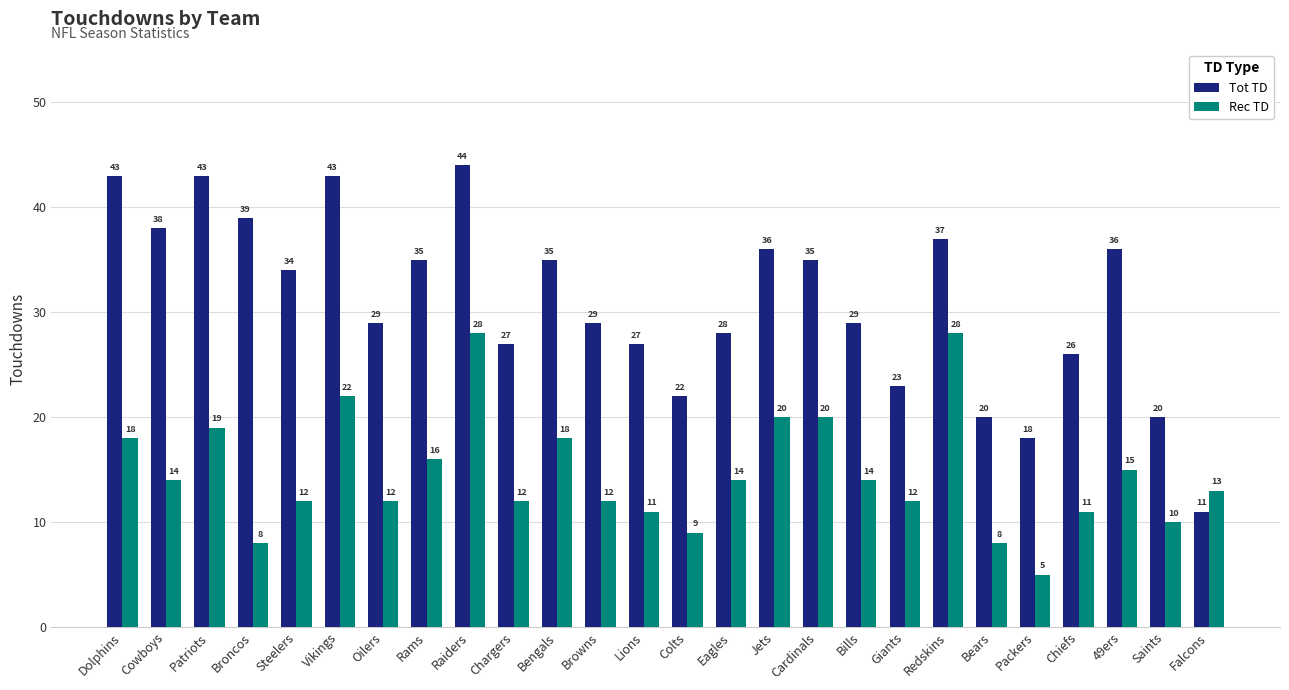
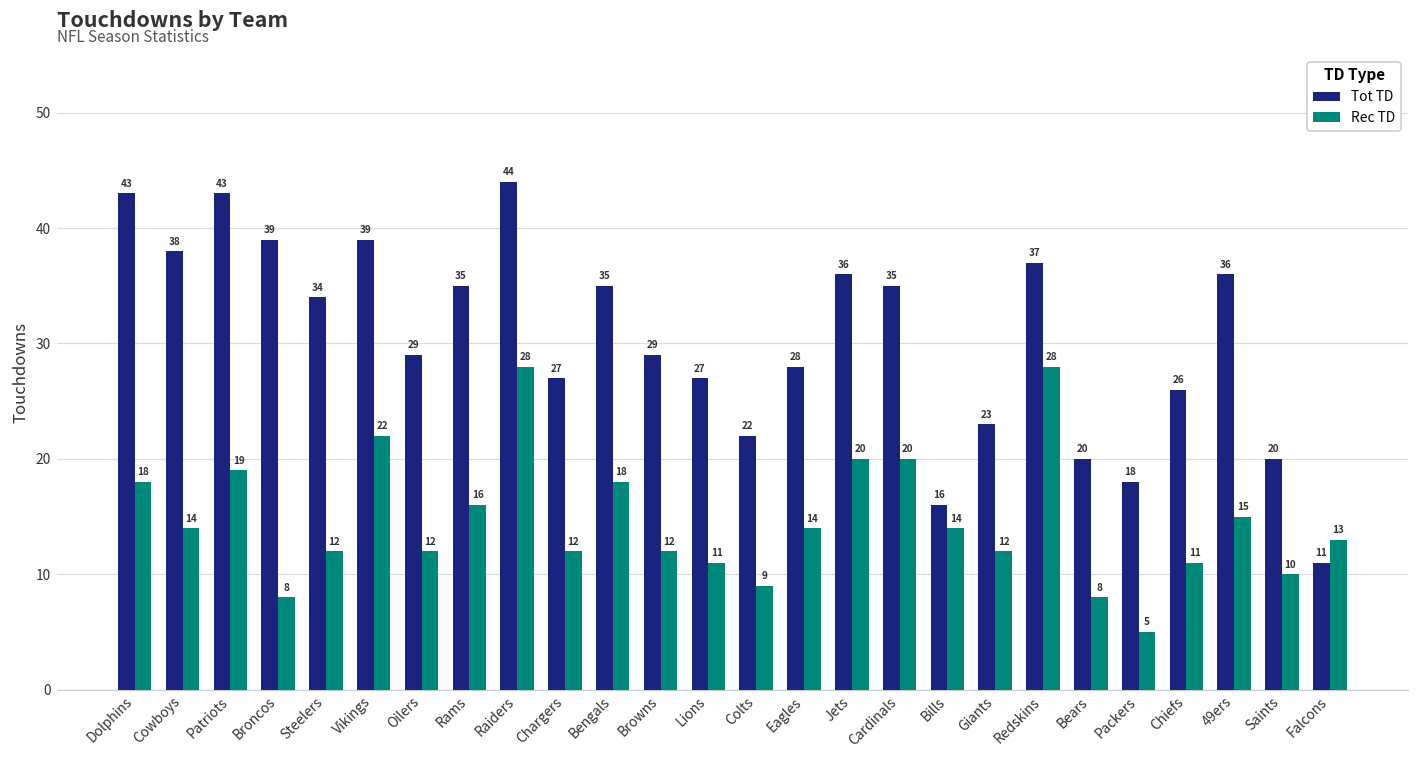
Tot TD, Vikings: 43 -> 39
Tot TD, Bills: 29 -> 16
